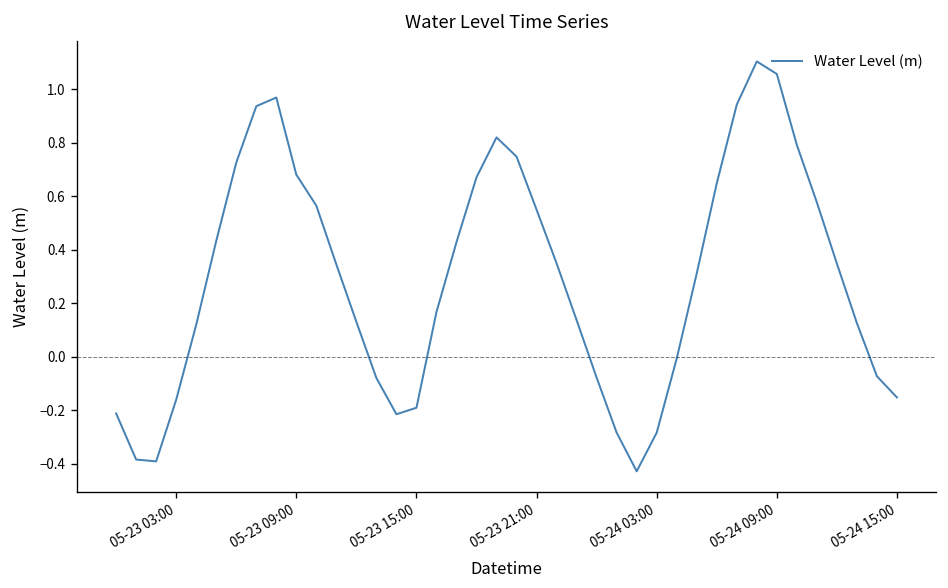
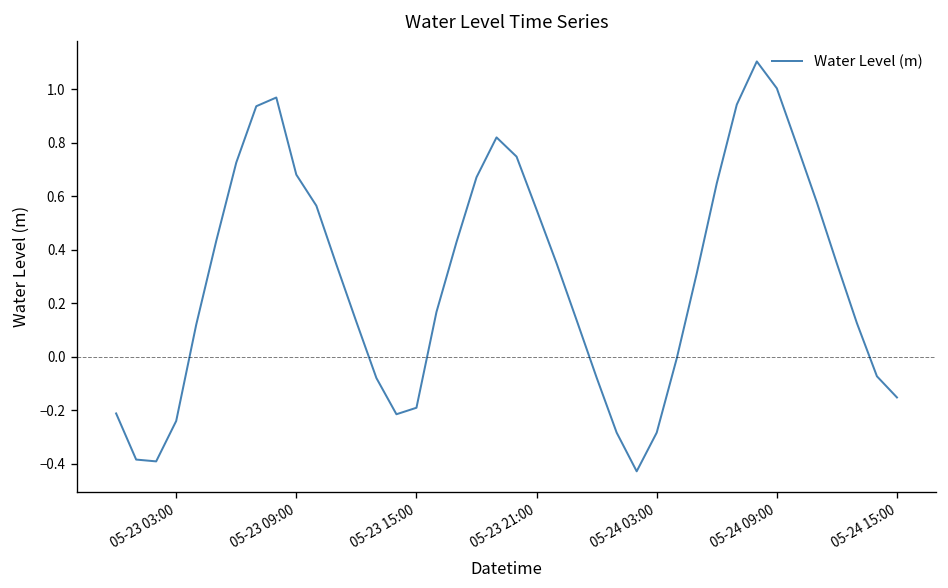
05-23 03:00: -0.16 -> -0.24
05-24 09:00: 1.06 -> 1.00
